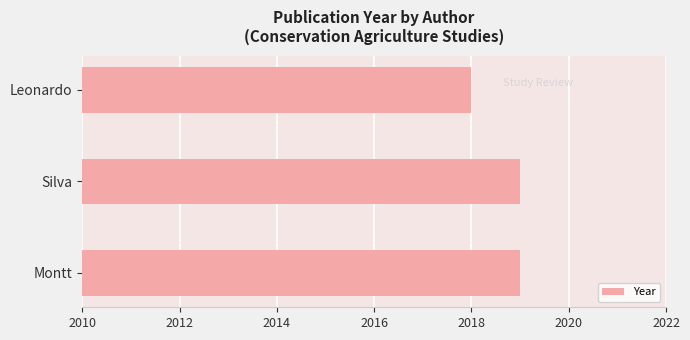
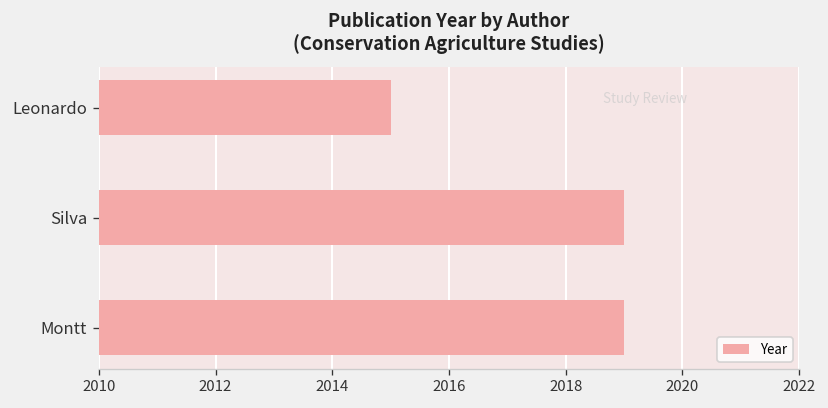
Leonardo: 2018 -> 2015
